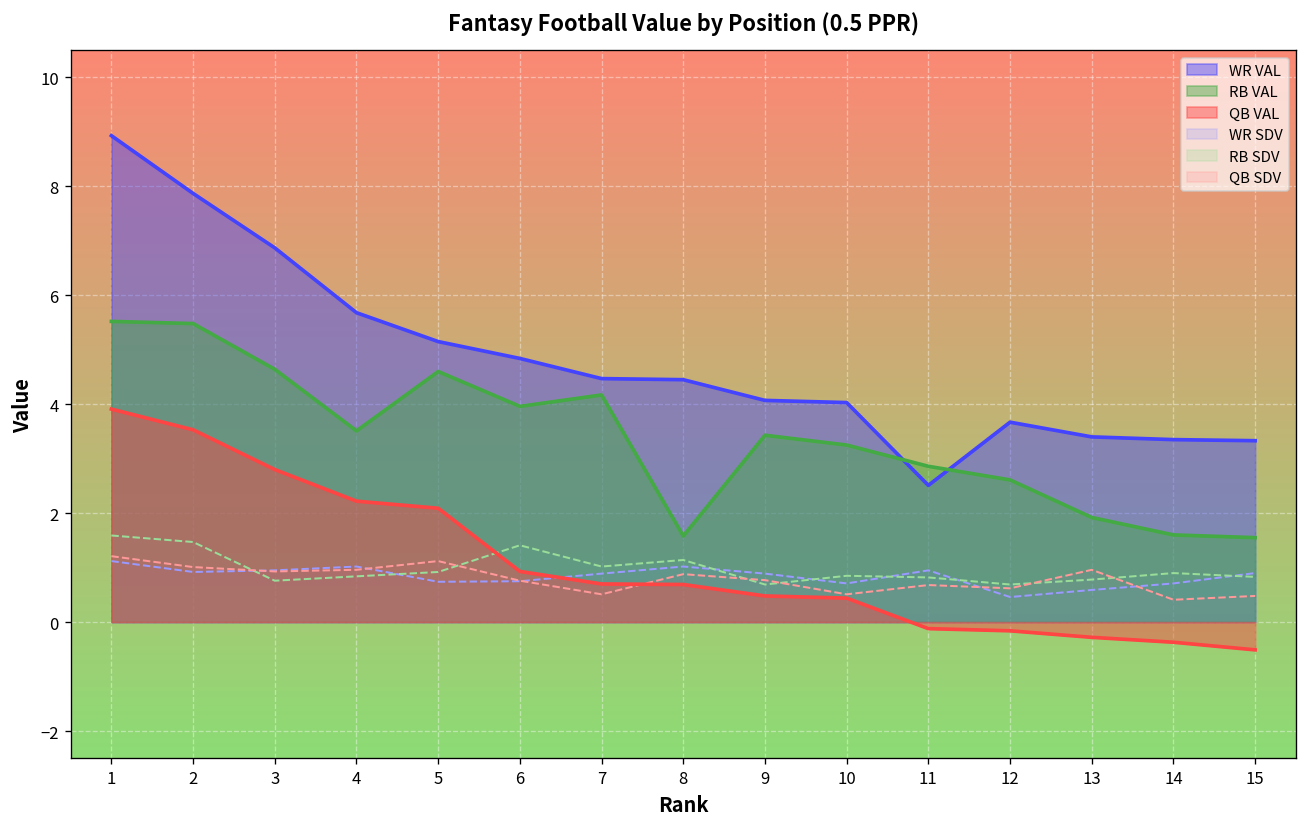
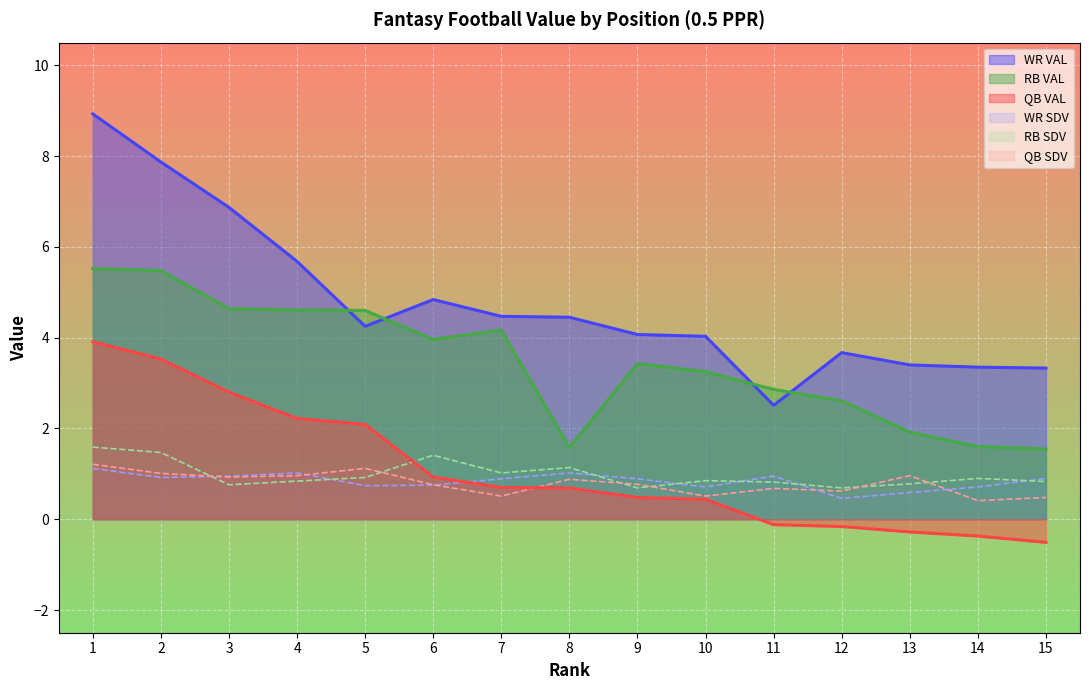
RB VAL, 4: 3.5 -> 4.6
WR VAL, 5: 5.2 -> 4.3
